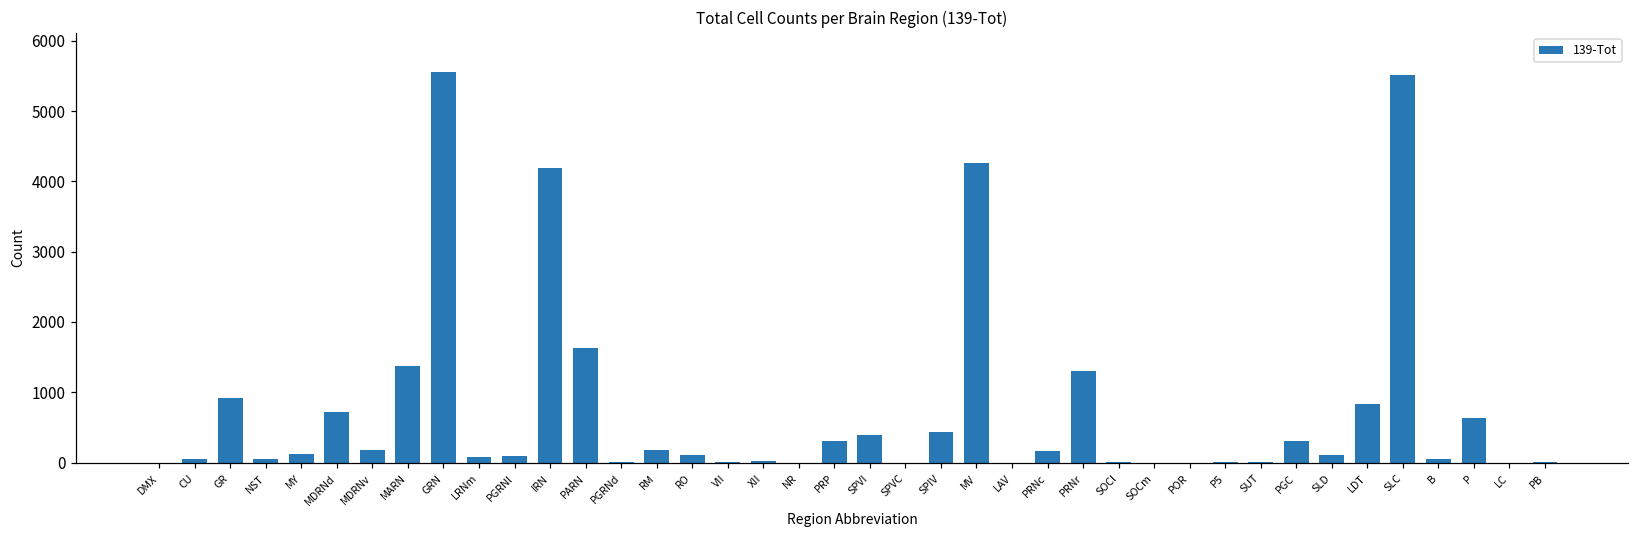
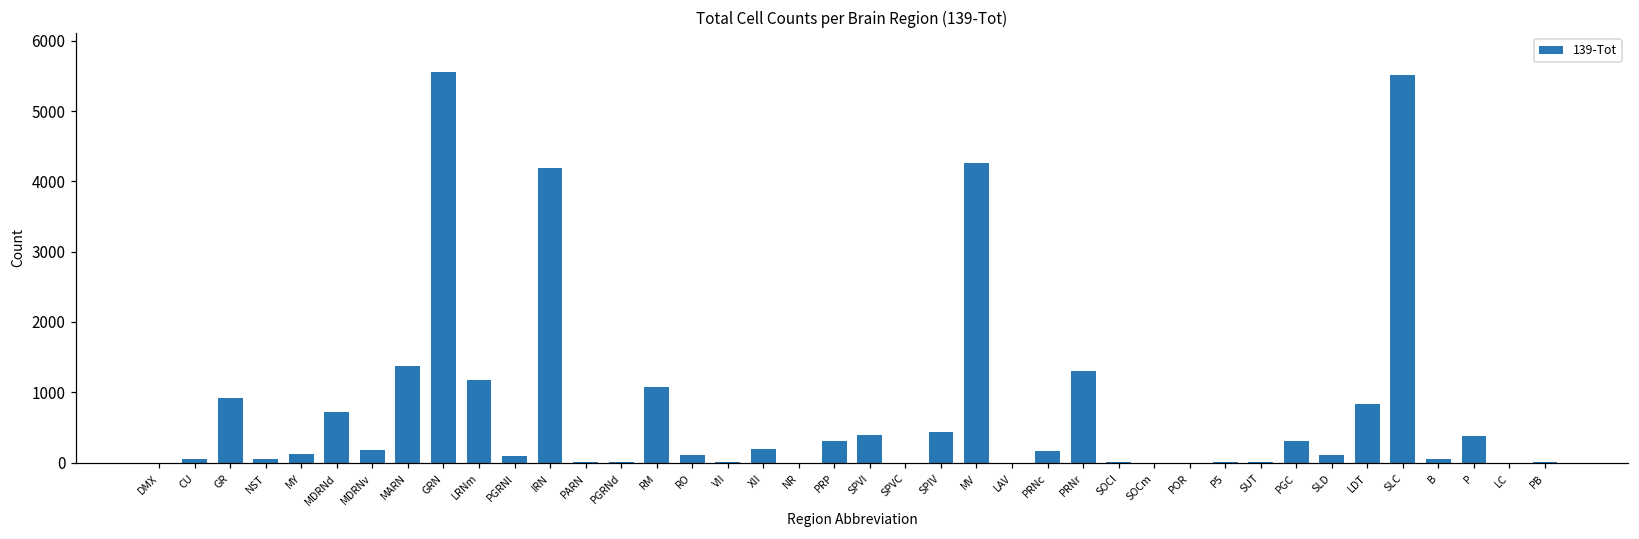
LRNm: 100 -> 1200
PARN: 1600 -> 0
RM: 200 -> 1100
XII: 0 -> 200
P: 600 -> 400
